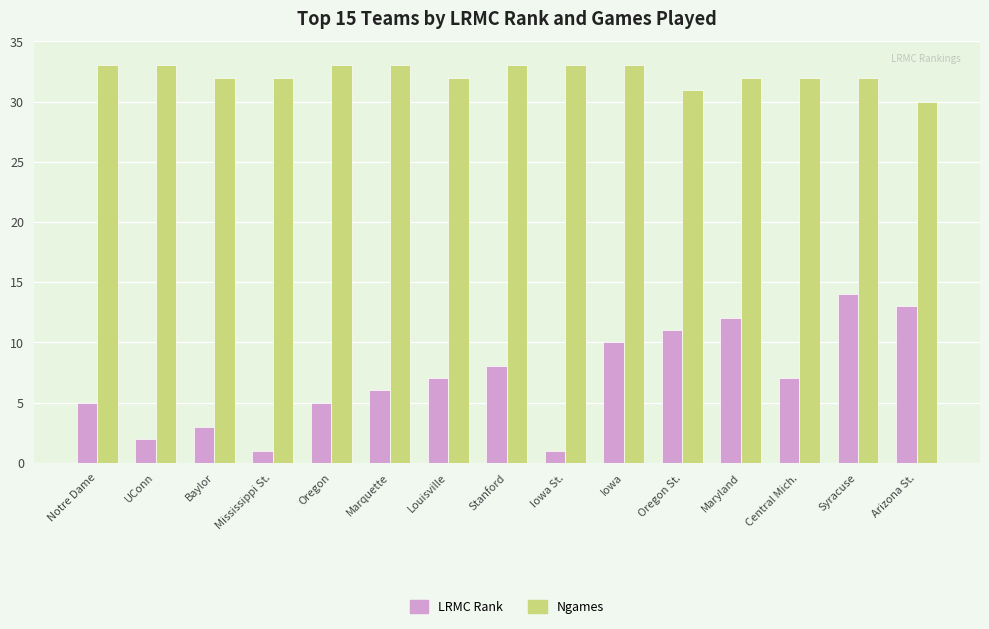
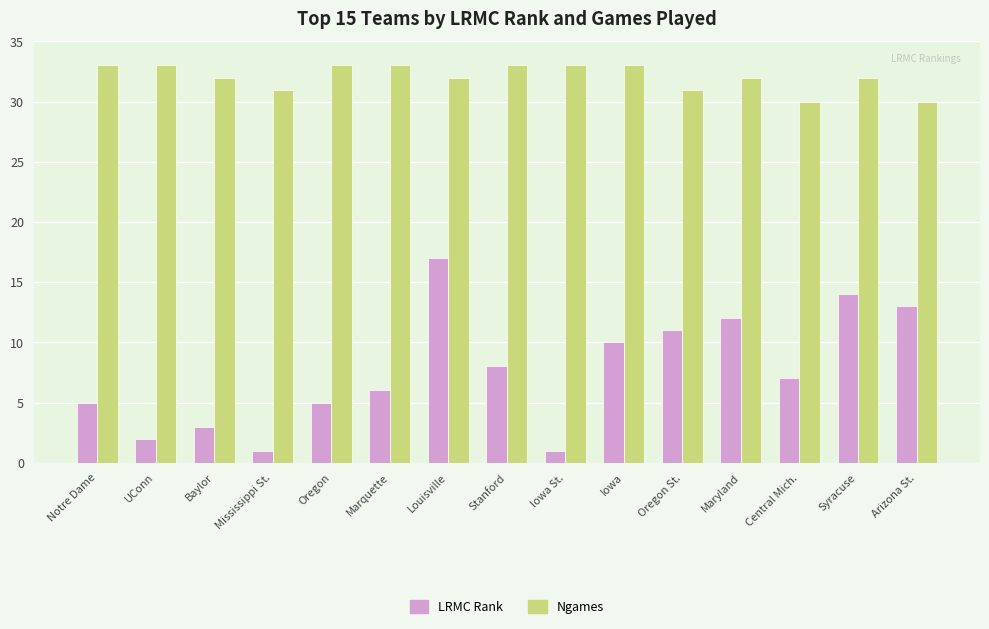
Ngames, Mississippi St.: 32 -> 31
LRMC Rank, Louisville: 7 -> 17
Ngames, Central Mich.: 32 -> 30
